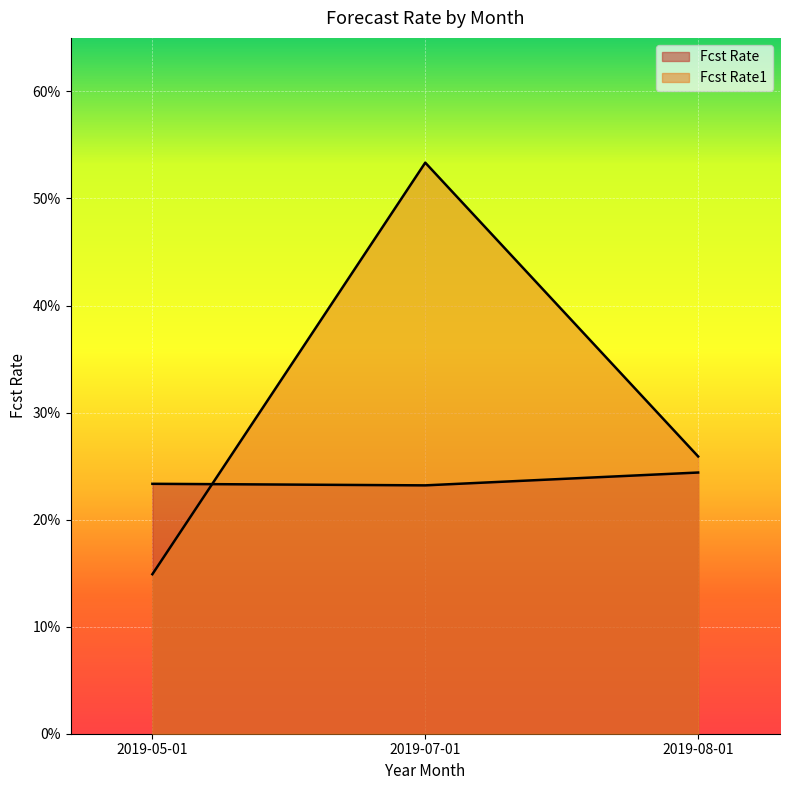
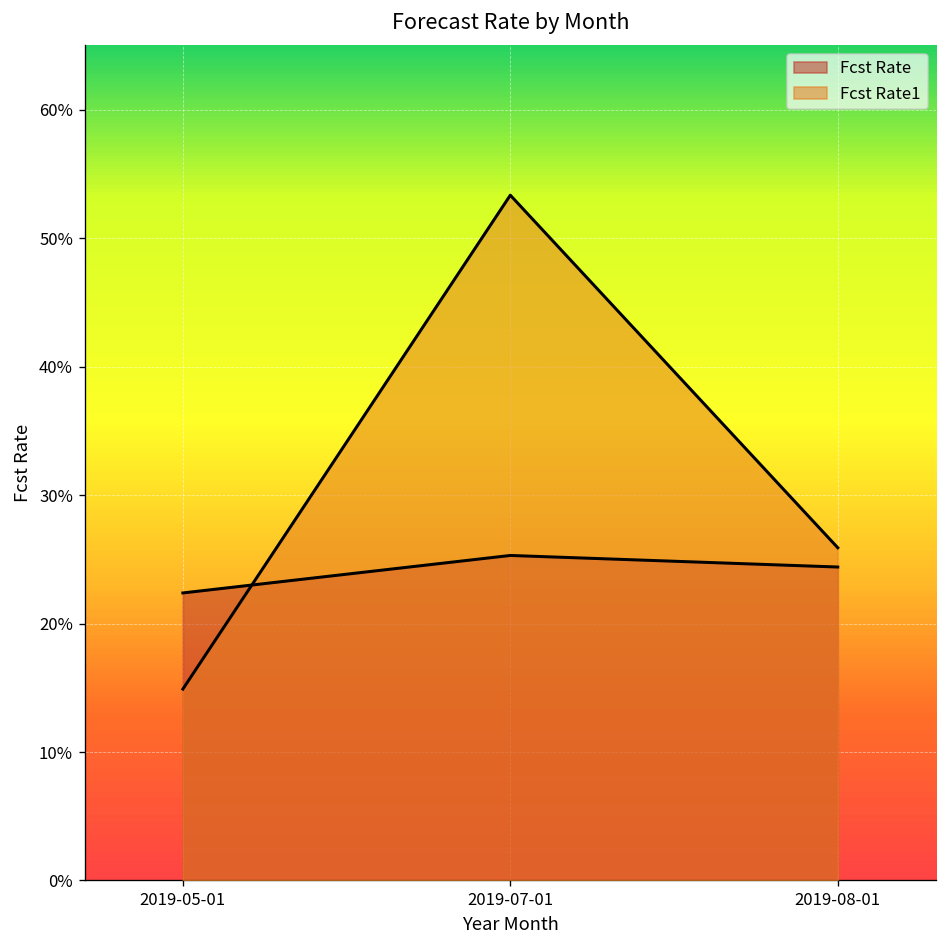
Fcst Rate, 2019-05-01: 23.3% -> 22.4%
Fcst Rate, 2019-07-01: 23.2% -> 25.3%
